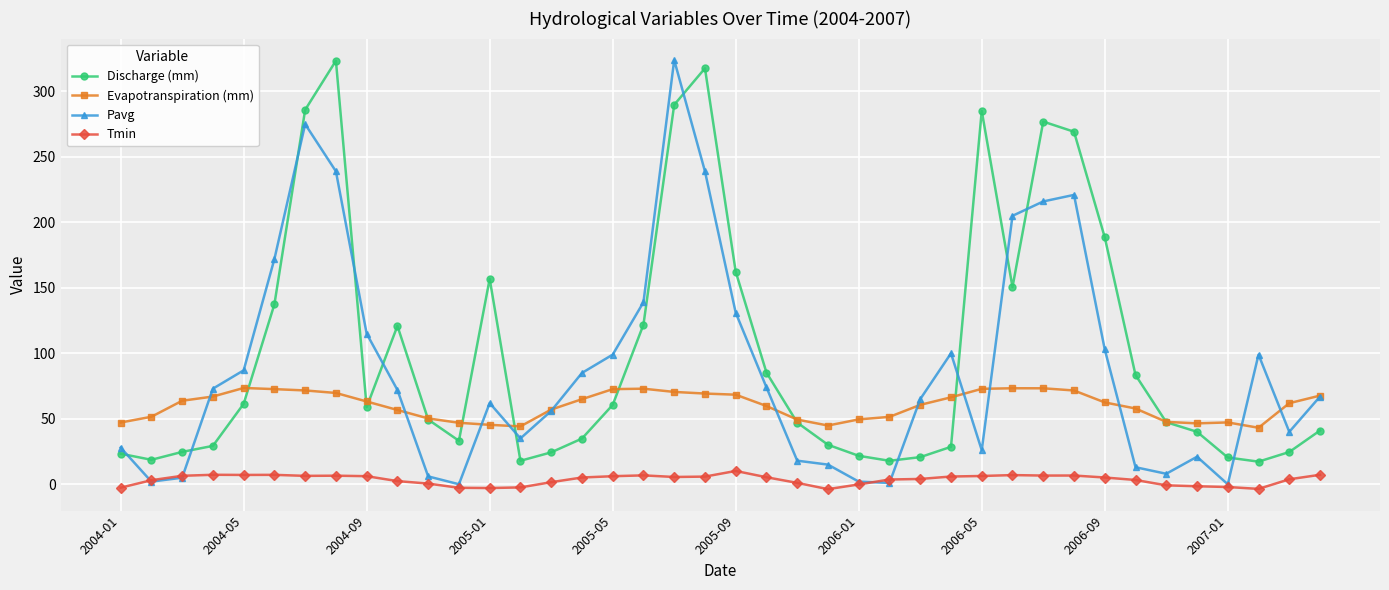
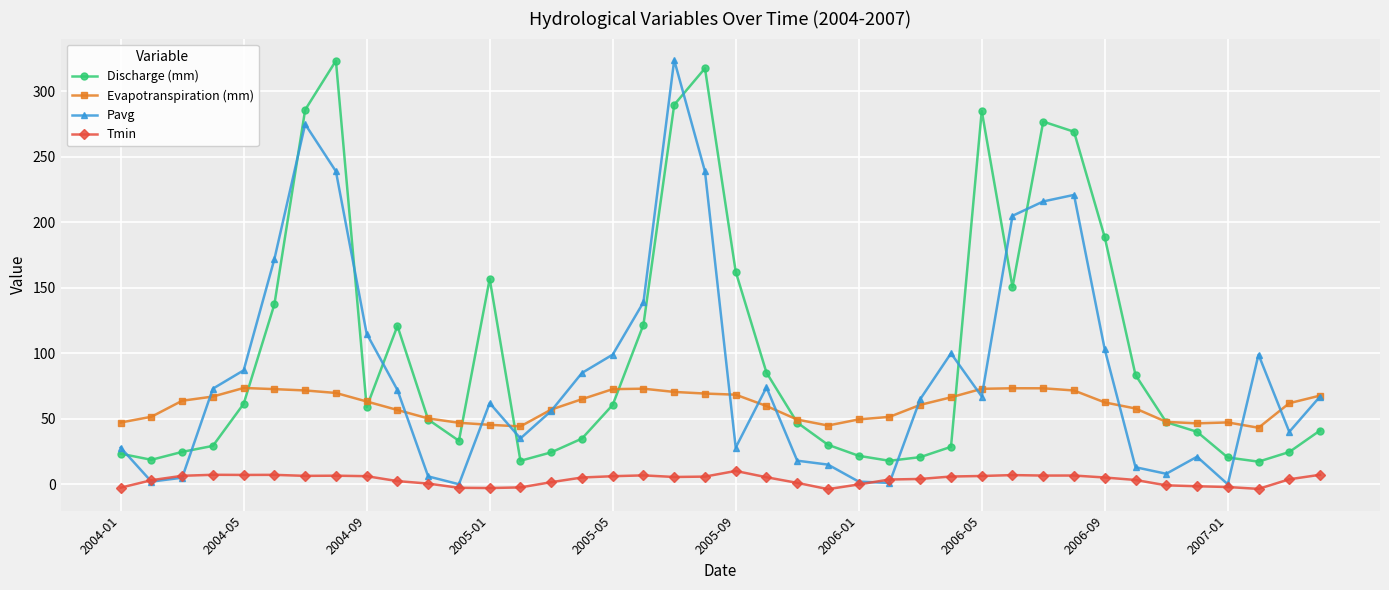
Pavg, 2005-09: 131 -> 28
Pavg, 2006-05: 26 -> 67
